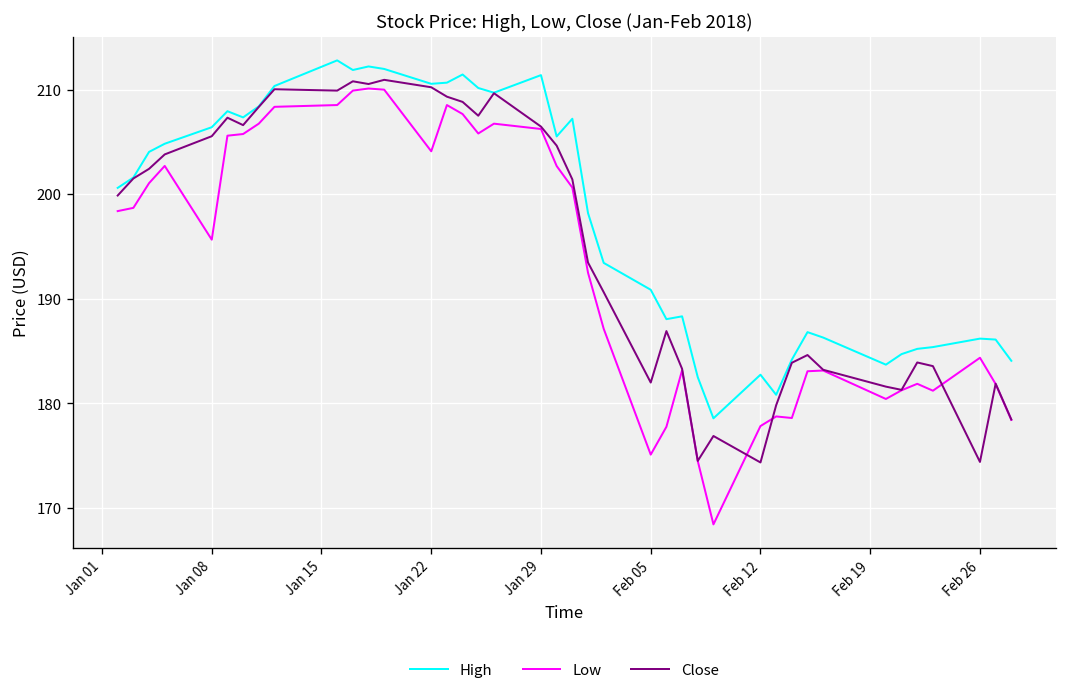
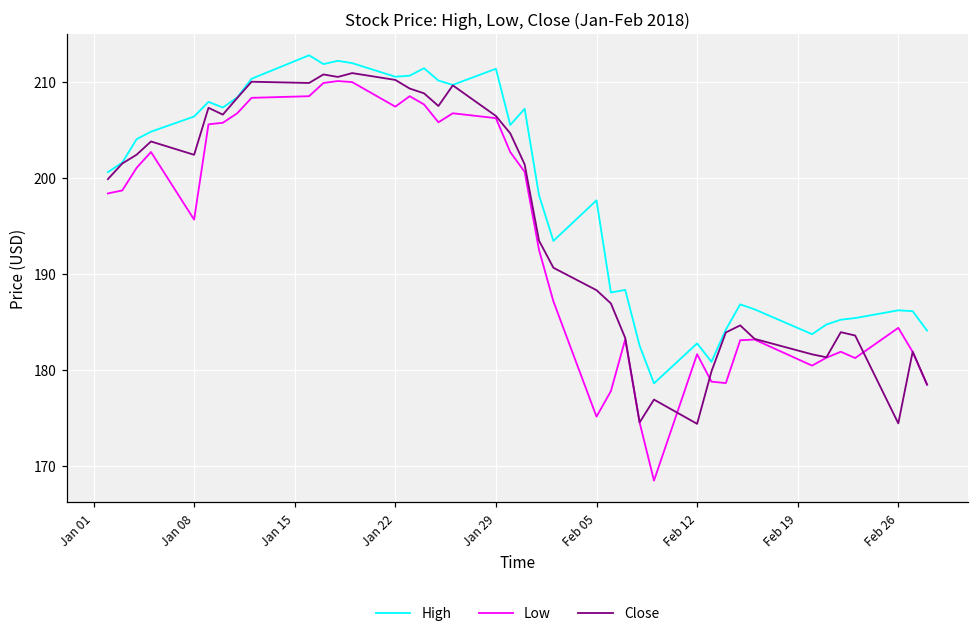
Close, Jan 08: 206 -> 202
Low, Jan 22: 204 -> 207
High, Feb 05: 191 -> 198
Close, Feb 05: 182 -> 188
Low, Feb 12: 178 -> 182
